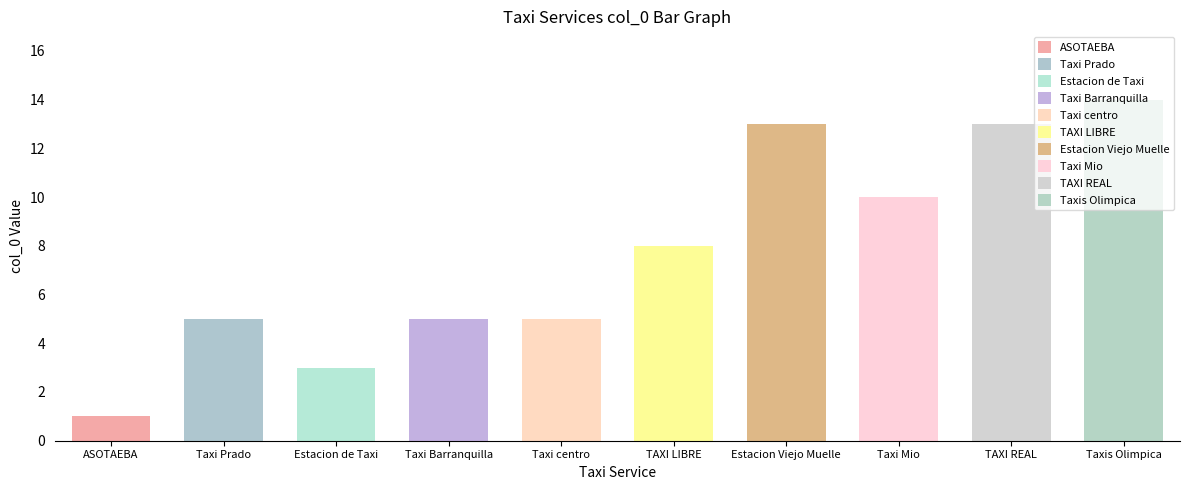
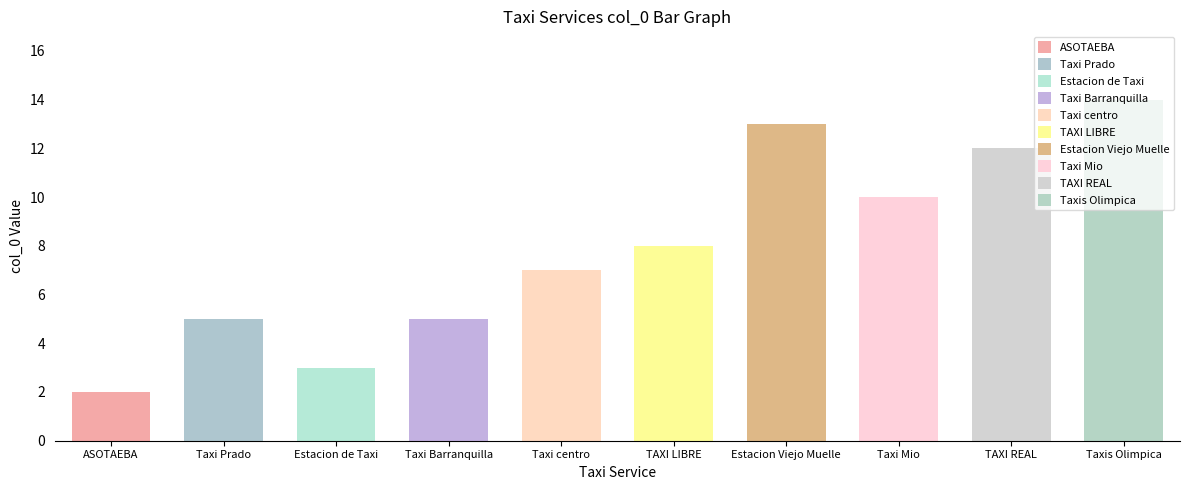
ASOTAEBA: 1 -> 2
Taxi centro: 5 -> 7
TAXI REAL: 13 -> 12
